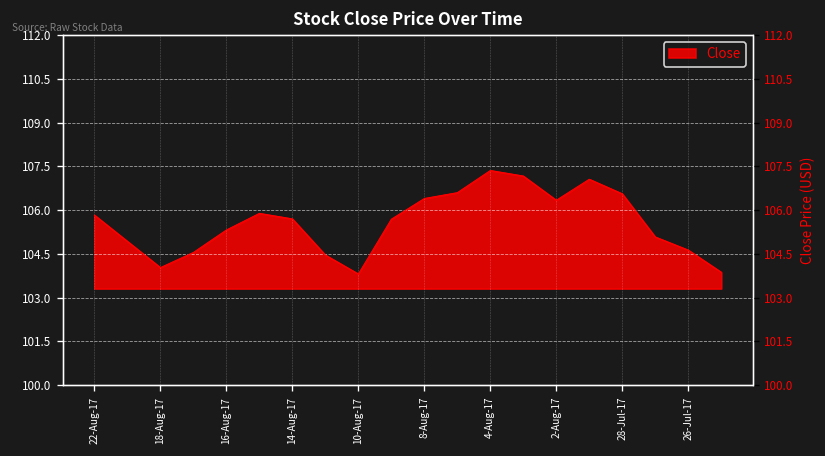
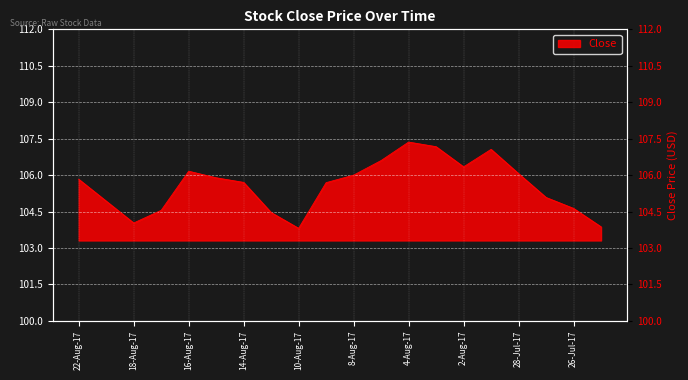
16-Aug-17: 105.3 -> 106.2
8-Aug-17: 106.4 -> 106.0
28-Jul-17: 106.6 -> 106.1
